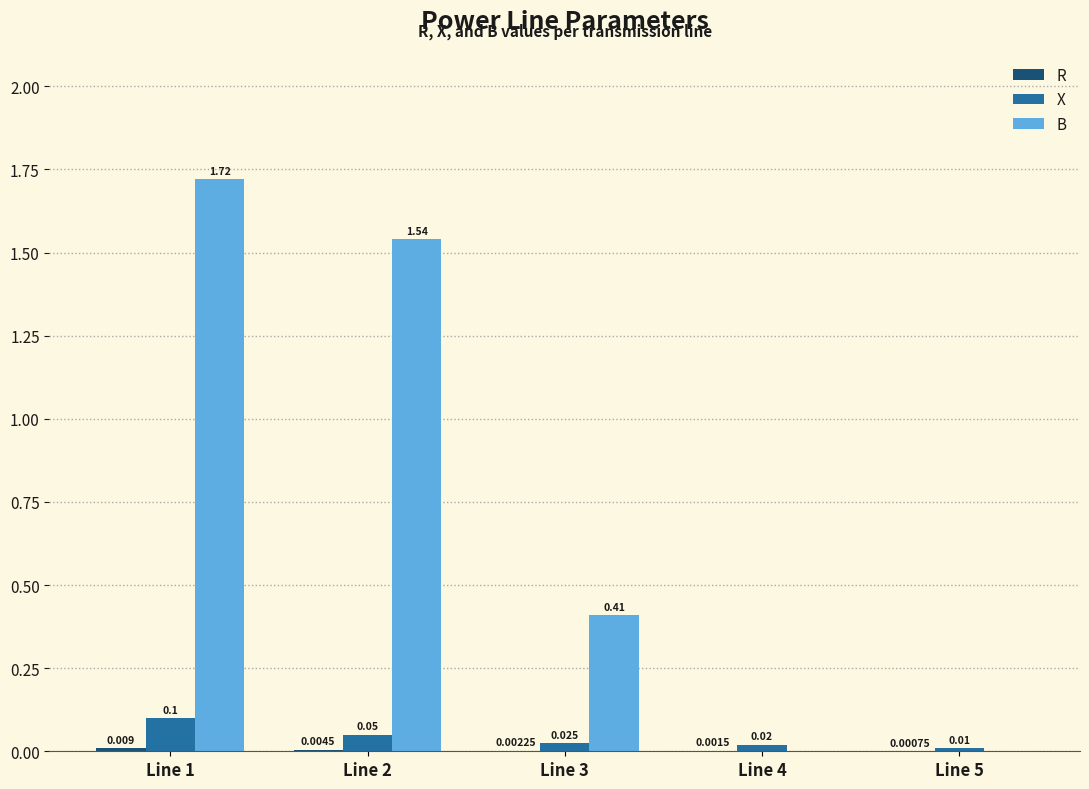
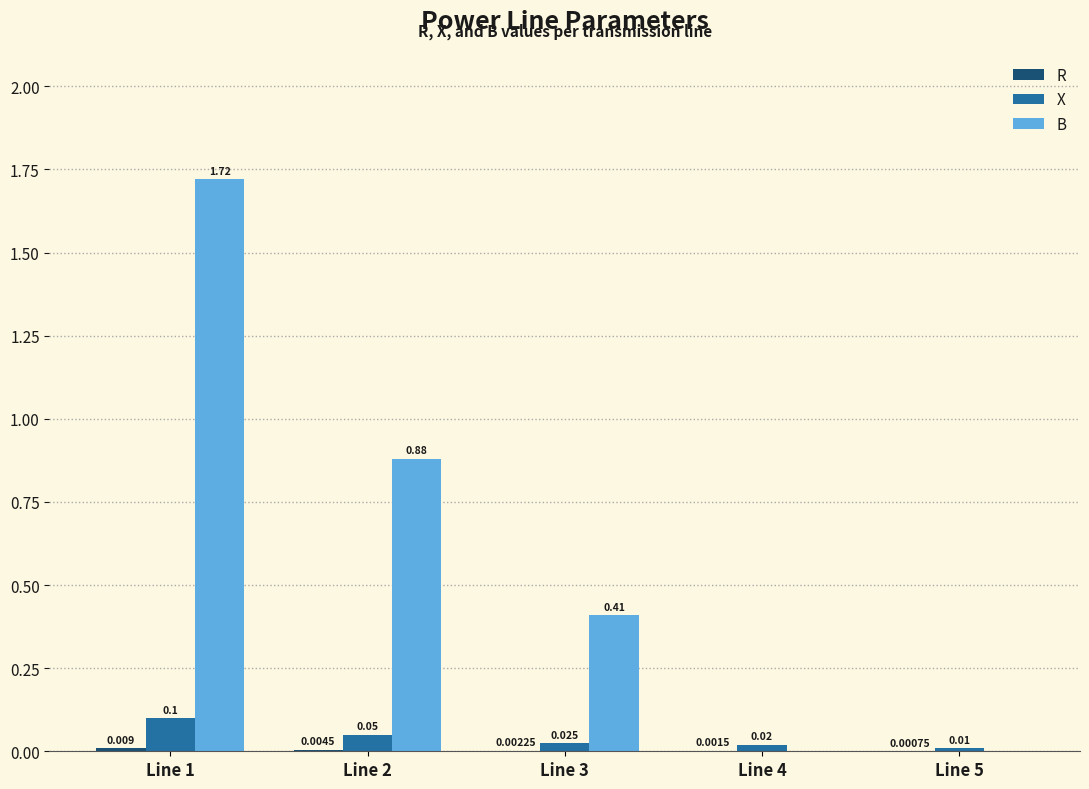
B, Line 2: 1.54 -> 0.88
